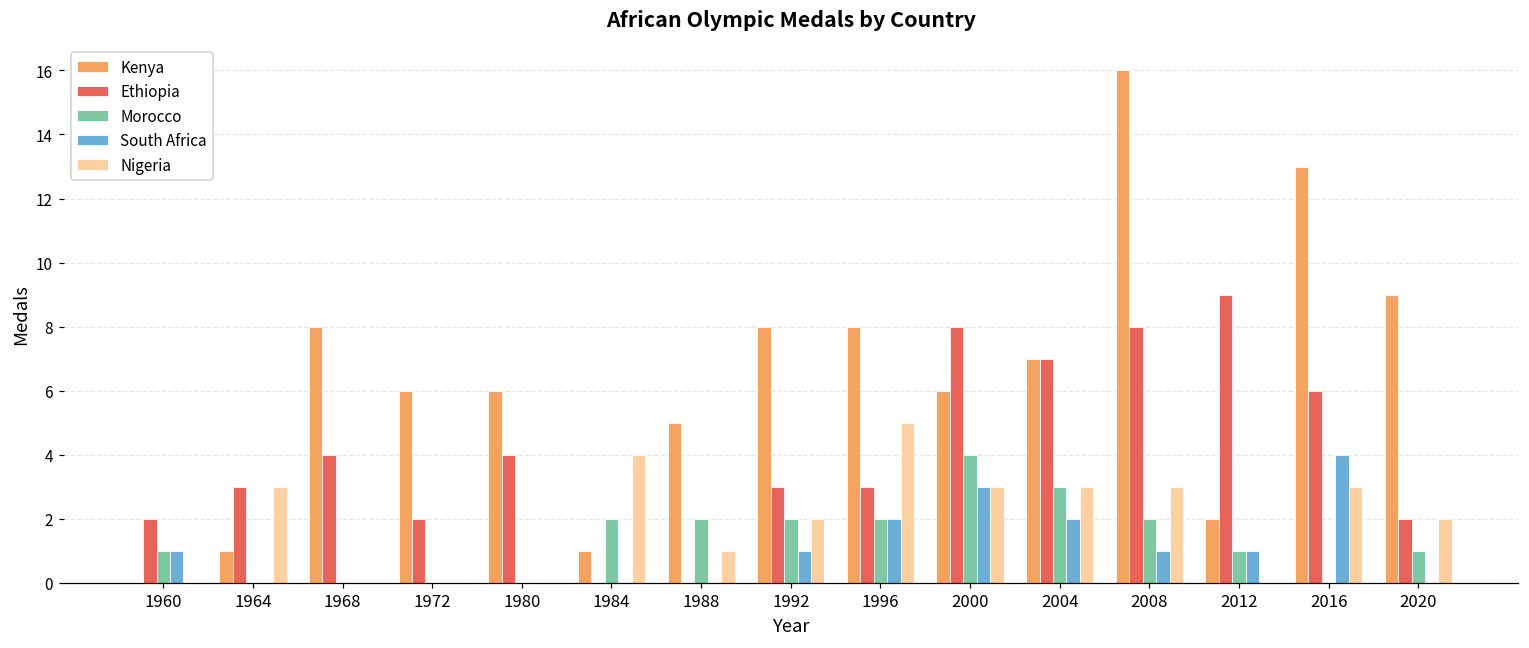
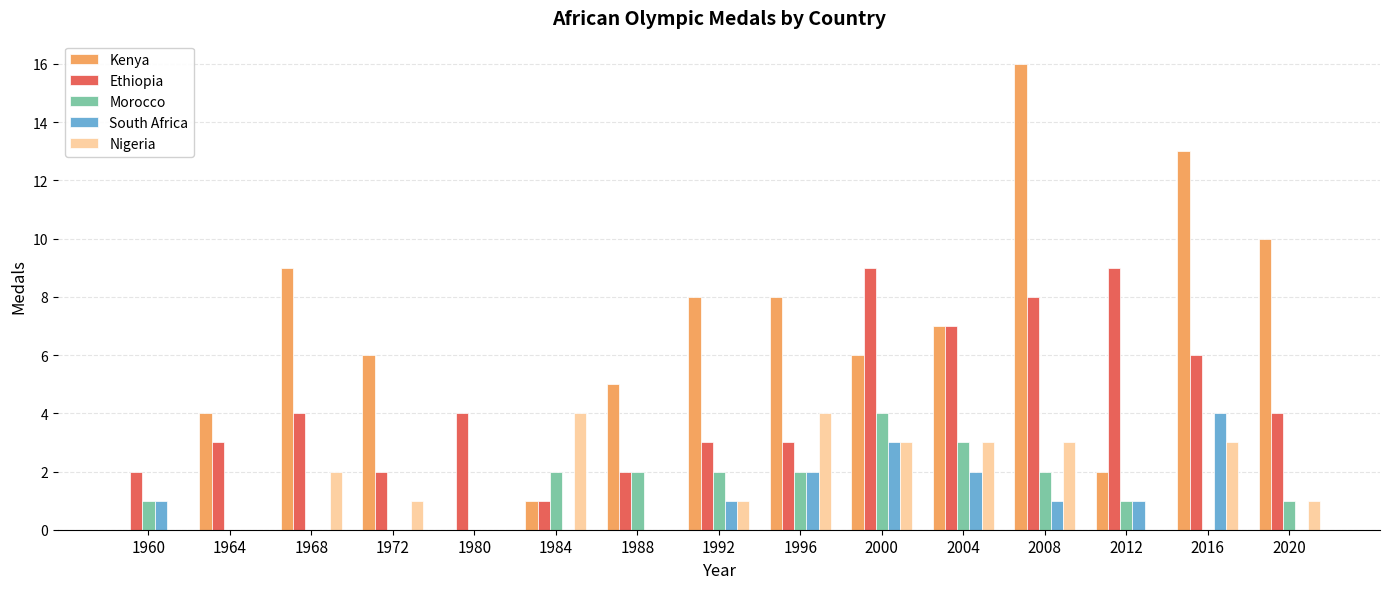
Kenya, 1964: 1 -> 4
Nigeria, 1964: 3 -> 0
Kenya, 1968: 8 -> 9
Nigeria, 1968: 0 -> 2
Nigeria, 1972: 0 -> 1
Kenya, 1980: 6 -> 0
Ethiopia, 1984: 0 -> 1
Ethiopia, 1988: 0 -> 2
Nigeria, 1988: 1 -> 0
Nigeria, 1992: 2 -> 1
Nigeria, 1996: 5 -> 4
Ethiopia, 2000: 8 -> 9
Kenya, 2020: 9 -> 10
Ethiopia, 2020: 2 -> 4
Nigeria, 2020: 2 -> 1
